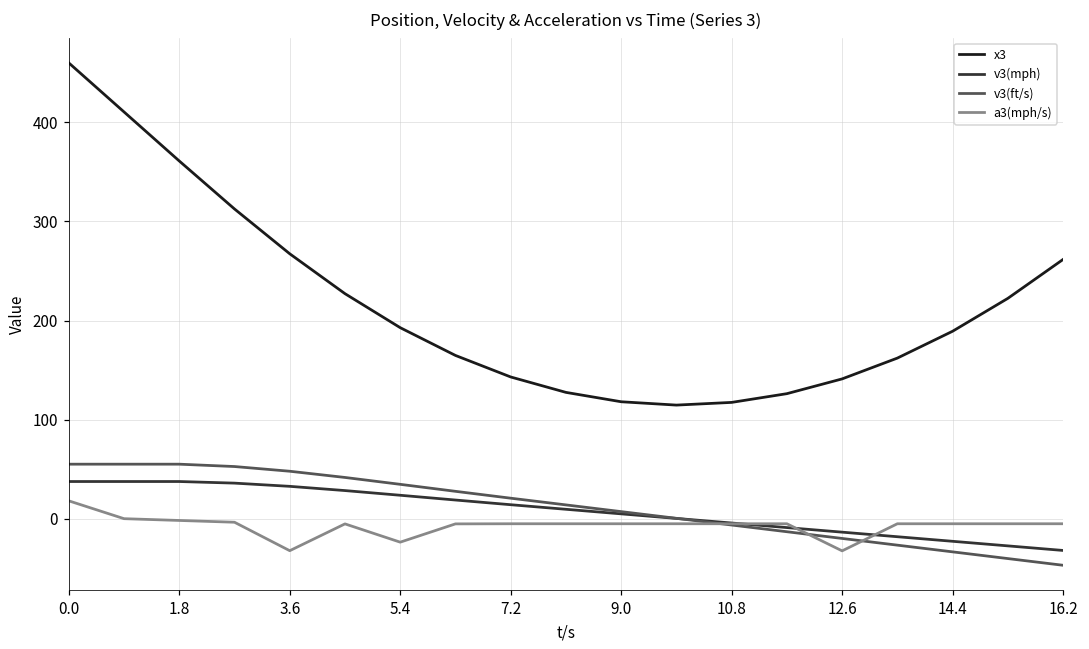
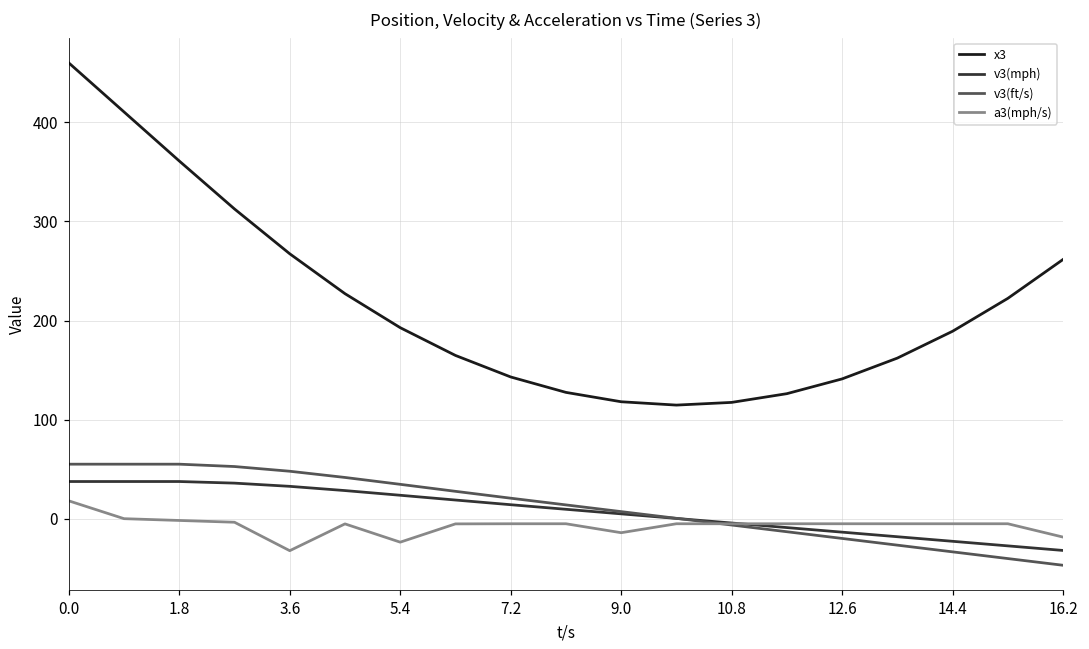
a3(mph/s), 9.0: -5 -> -14
a3(mph/s), 12.6: -30 -> -10
a3(mph/s), 16.2: -10 -> -20
